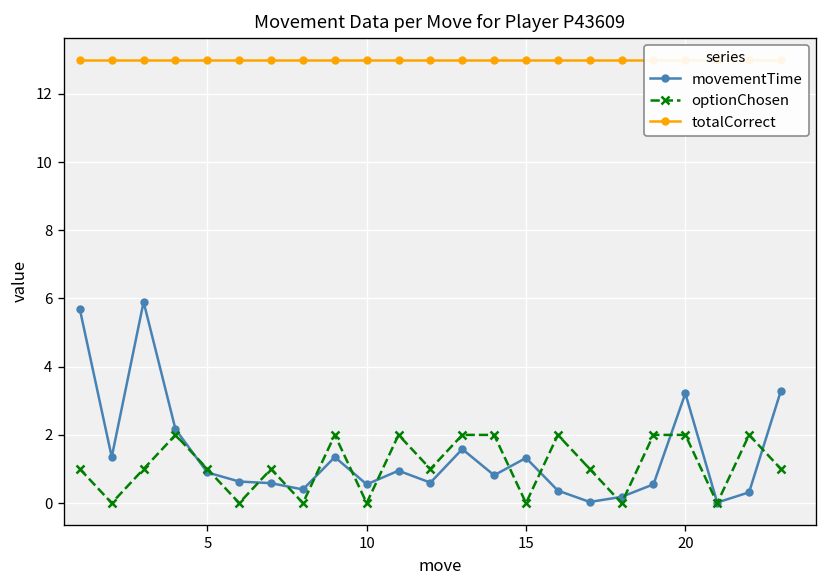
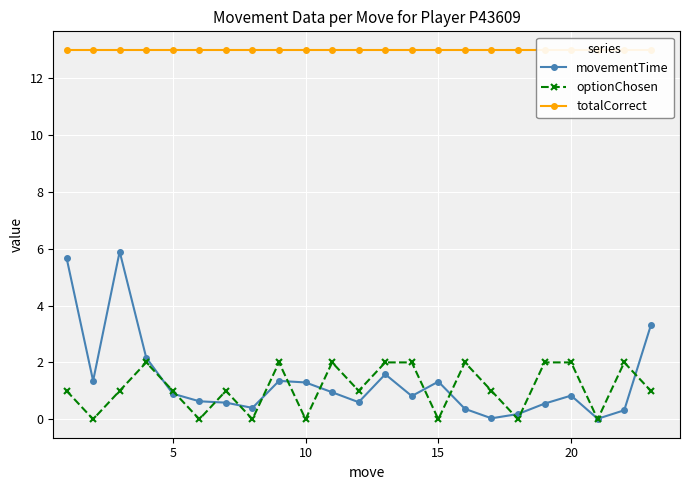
movementTime, 10: 0.6 -> 1.3
movementTime, 20: 3.2 -> 0.8
